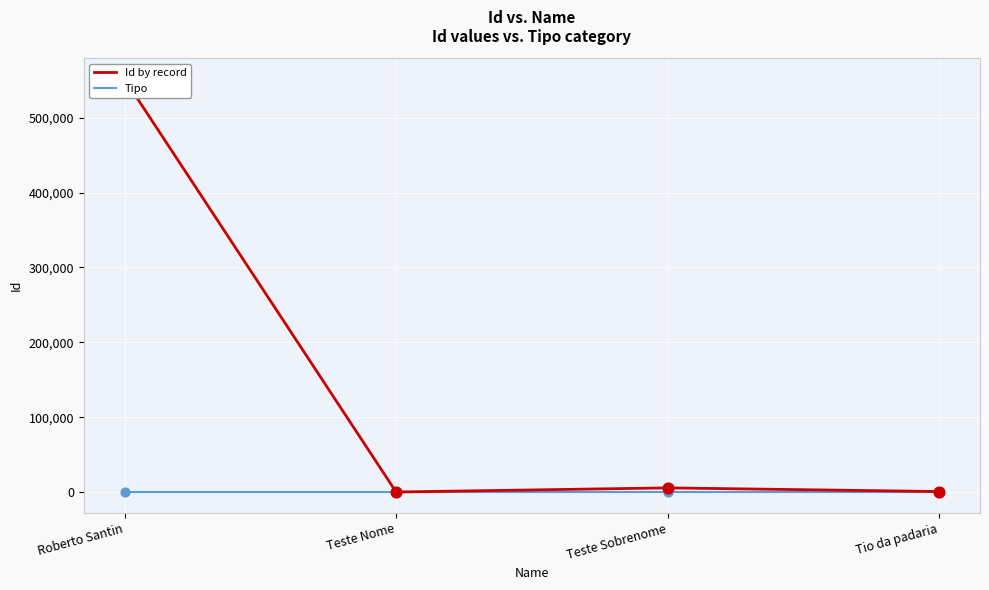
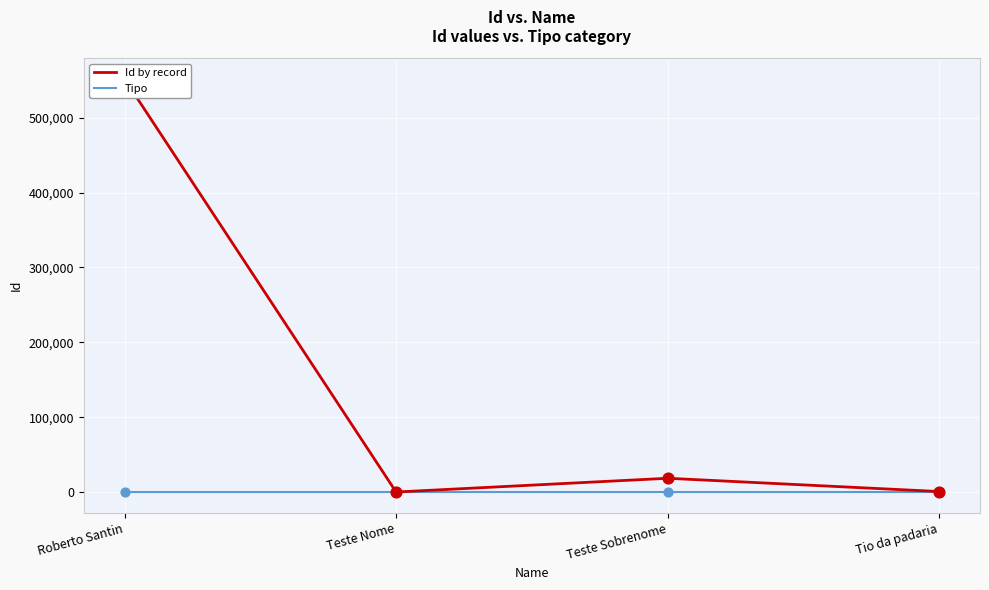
Id by record, Teste Sobrenome: 10,000 -> 20,000
